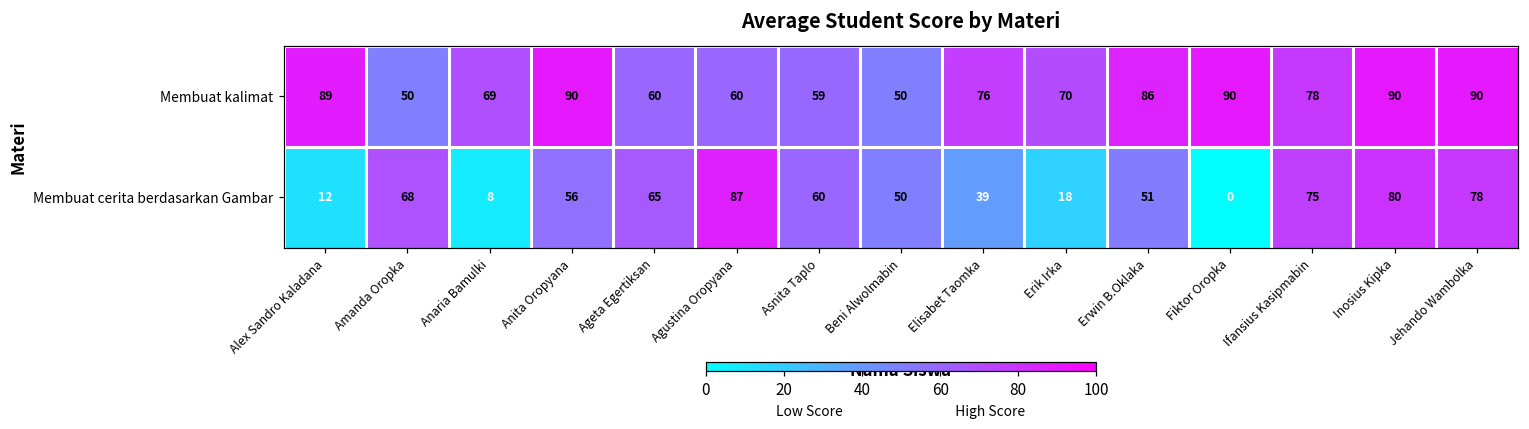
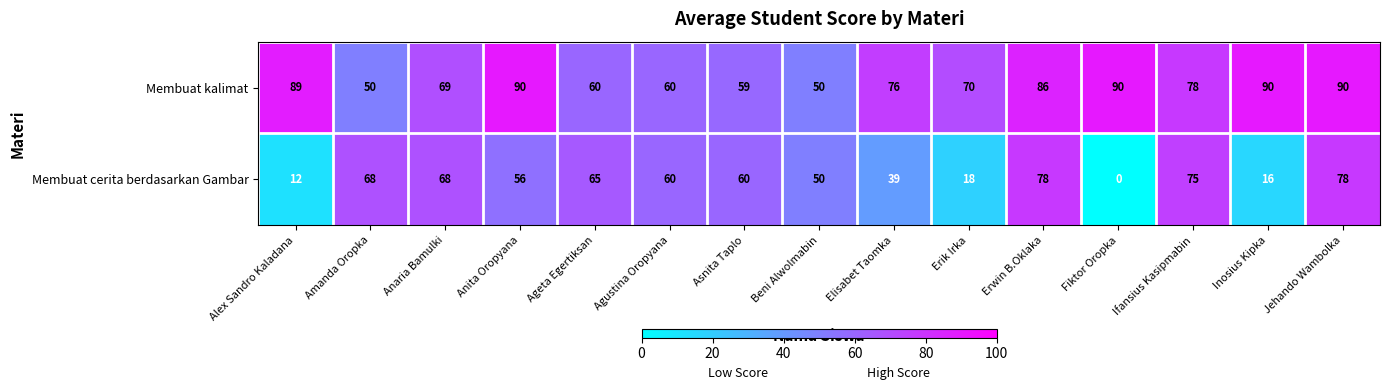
Membuat cerita berdasarkan Gambar, Anaria Bamulki: 8 -> 68
Membuat cerita berdasarkan Gambar, Agustina Oropyana: 87 -> 60
Membuat cerita berdasarkan Gambar, Erwin B.Oklaka: 51 -> 78
Membuat cerita berdasarkan Gambar, Inosius Kipka: 80 -> 16
